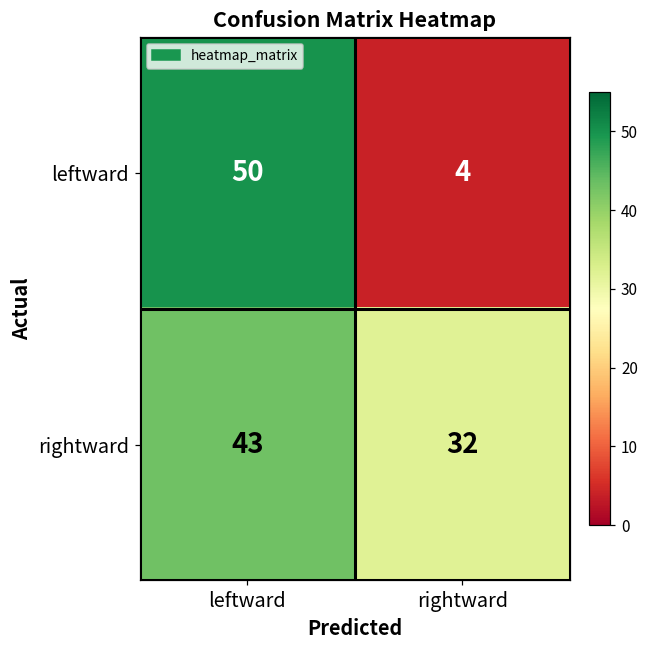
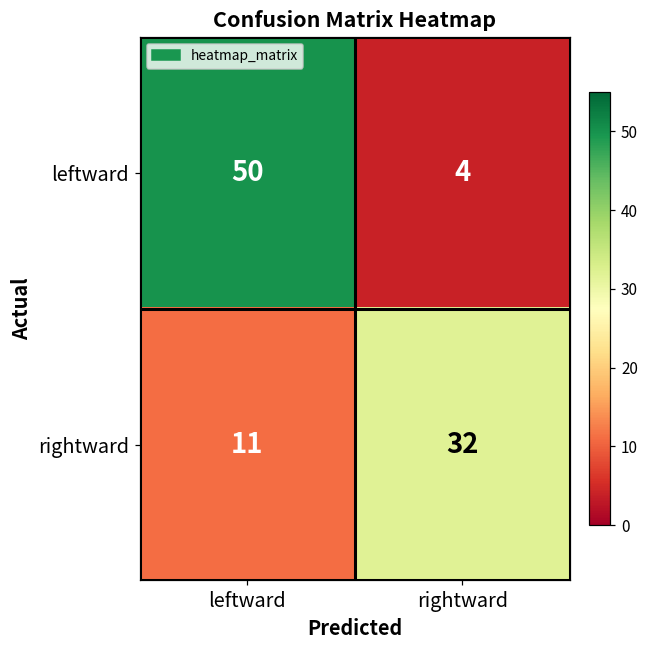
rightward, leftward: 43 -> 11
